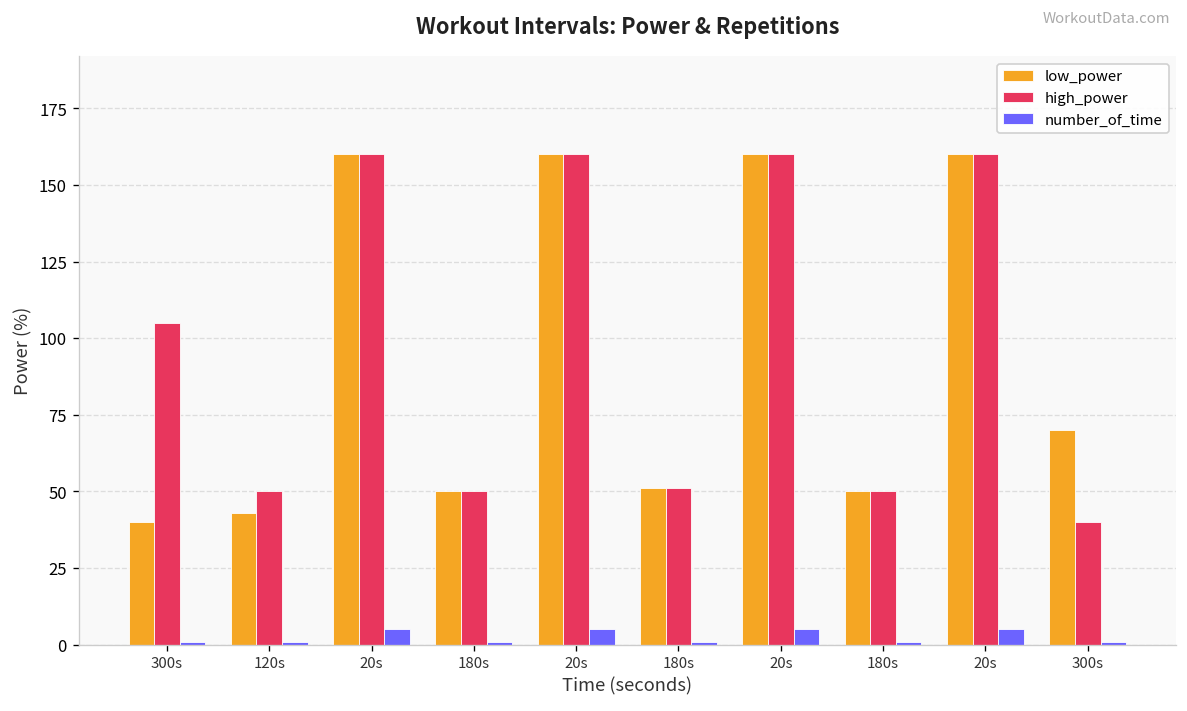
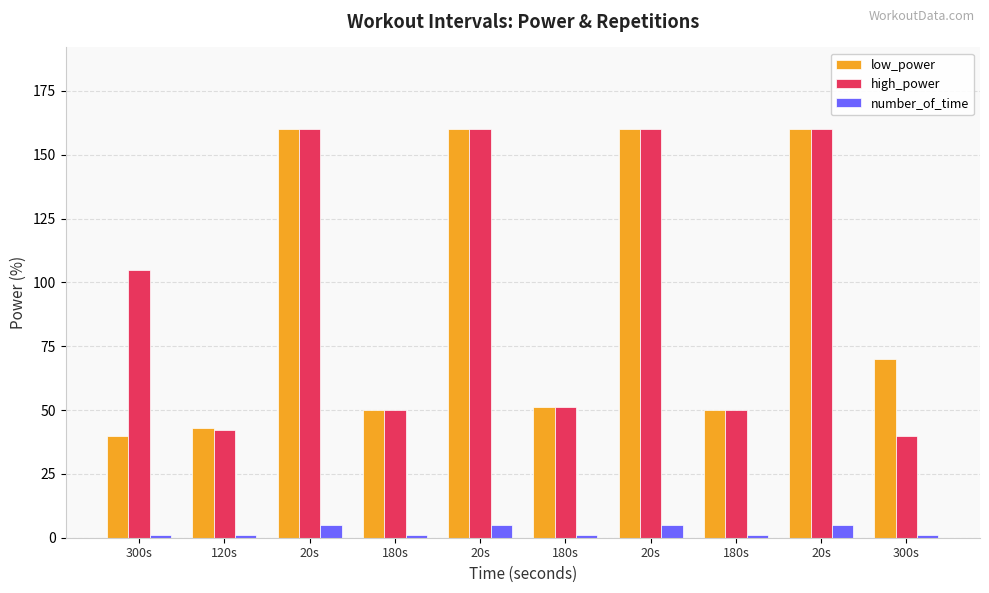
high_power, 120s: 50 -> 42
